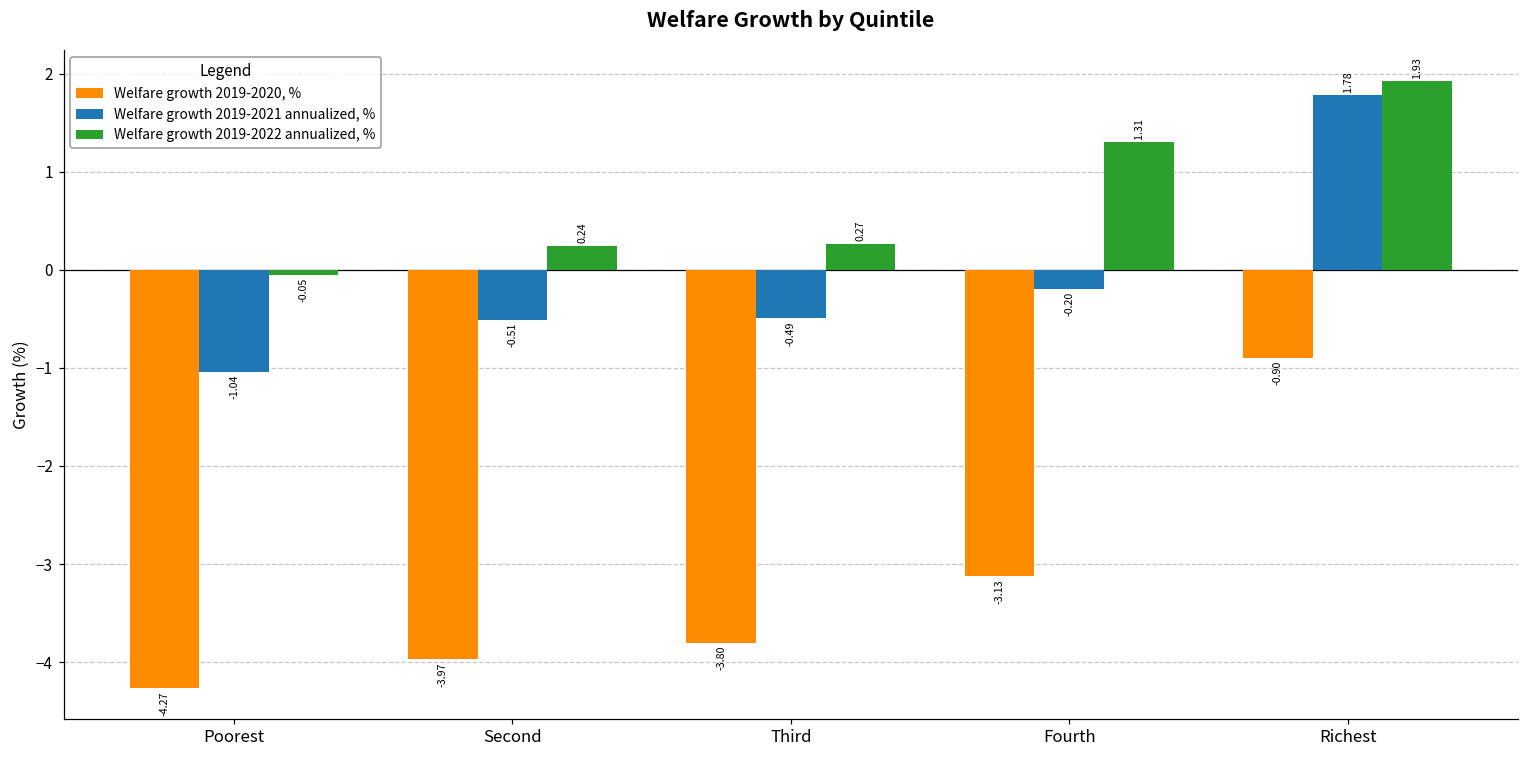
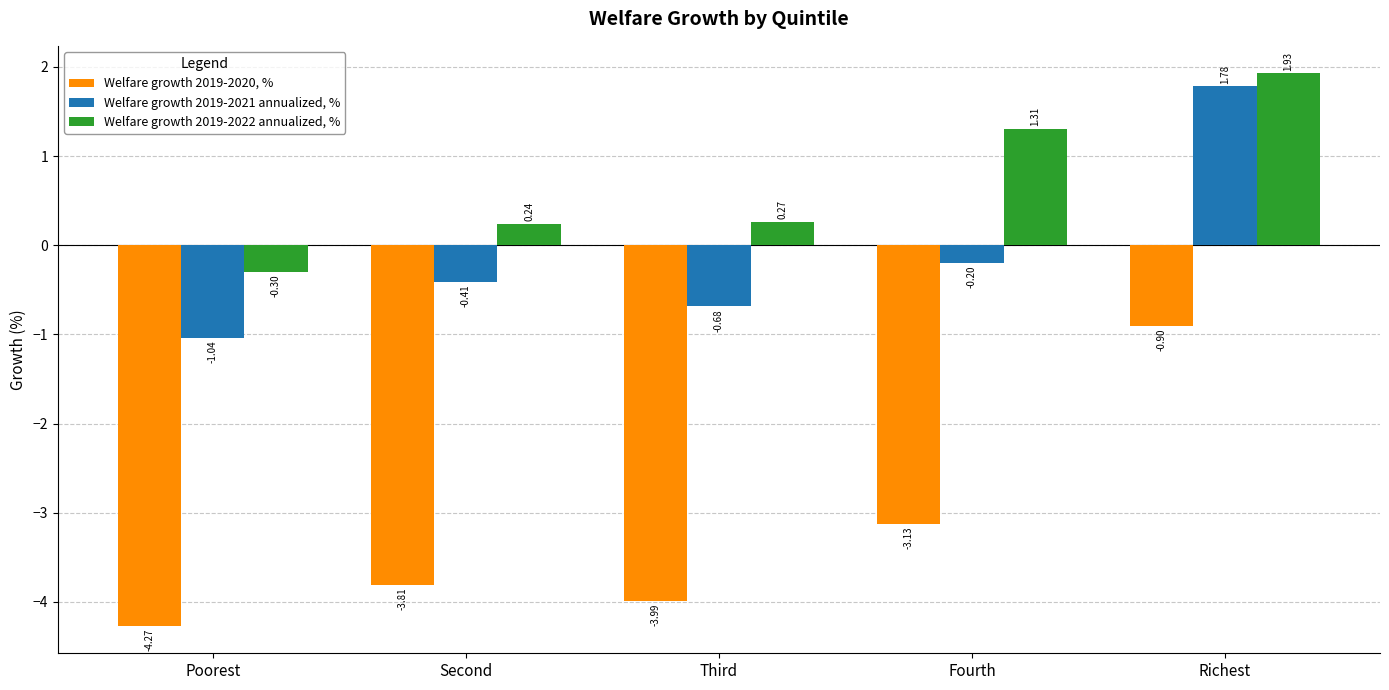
Welfare growth 2019-2022 annualized, %, Poorest: -0.05 -> -0.30
Welfare growth 2019-2020, %, Second: -3.97 -> -3.81
Welfare growth 2019-2021 annualized, %, Second: -0.51 -> -0.41
Welfare growth 2019-2020, %, Third: -3.80 -> -3.99
Welfare growth 2019-2021 annualized, %, Third: -0.49 -> -0.68
